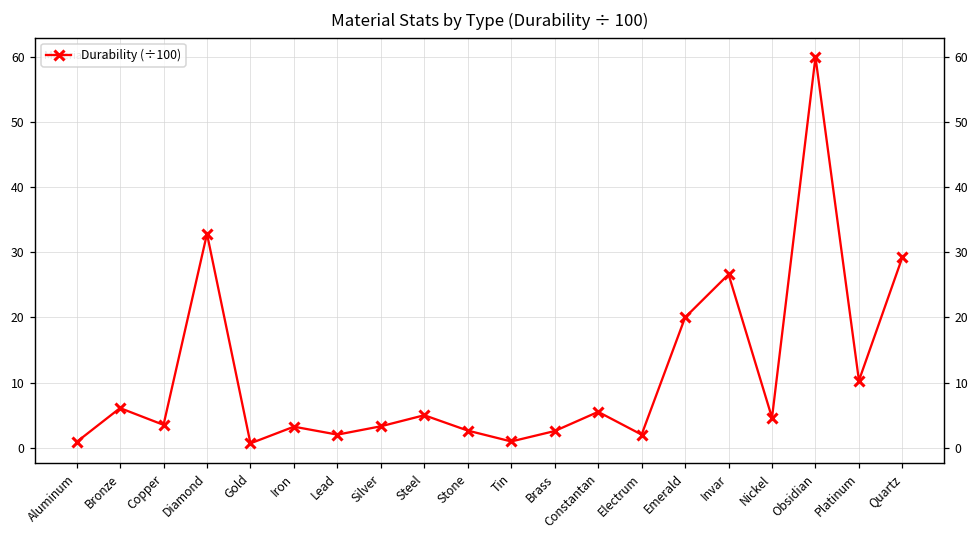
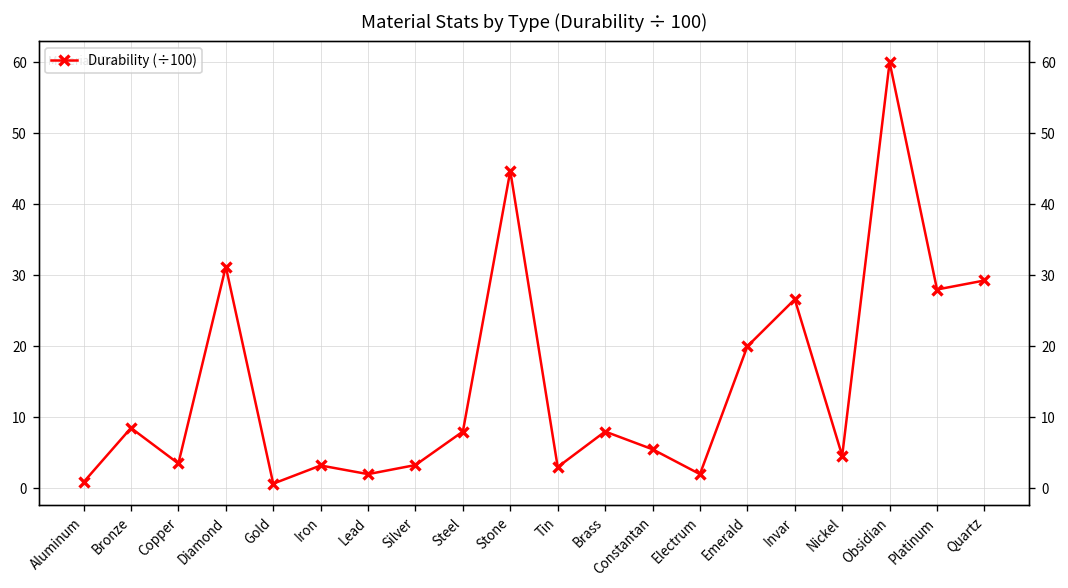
Bronze: 6 -> 9
Diamond: 33 -> 31
Steel: 5 -> 8
Stone: 3 -> 45
Tin: 1 -> 3
Brass: 3 -> 8
Platinum: 10 -> 28
